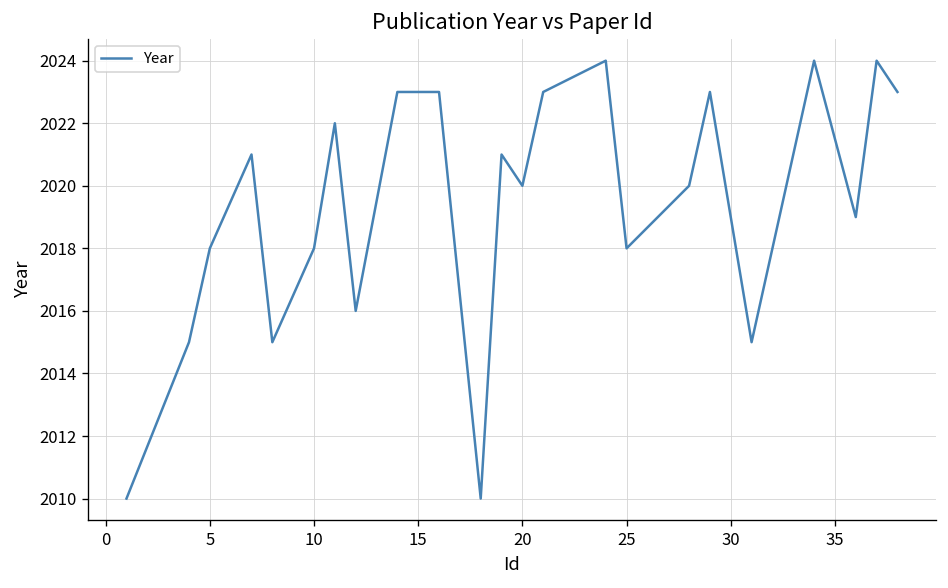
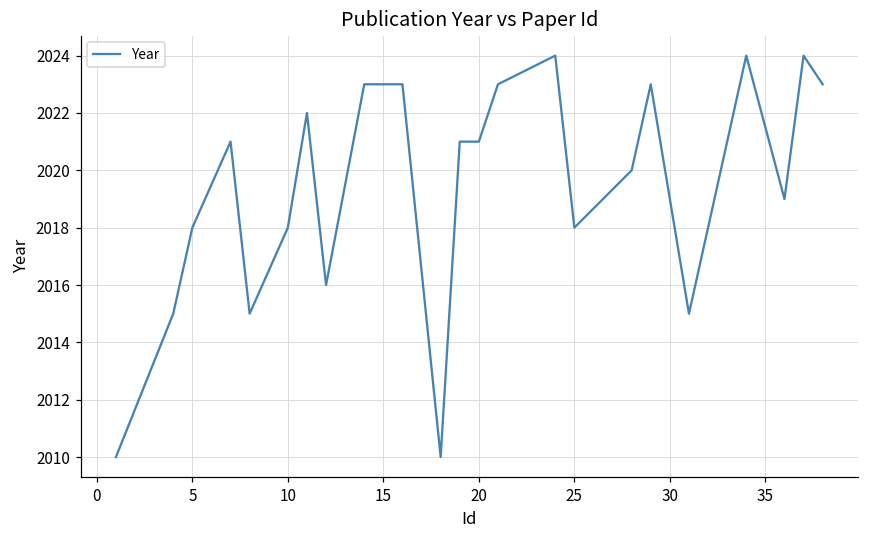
20: 2020 -> 2021
